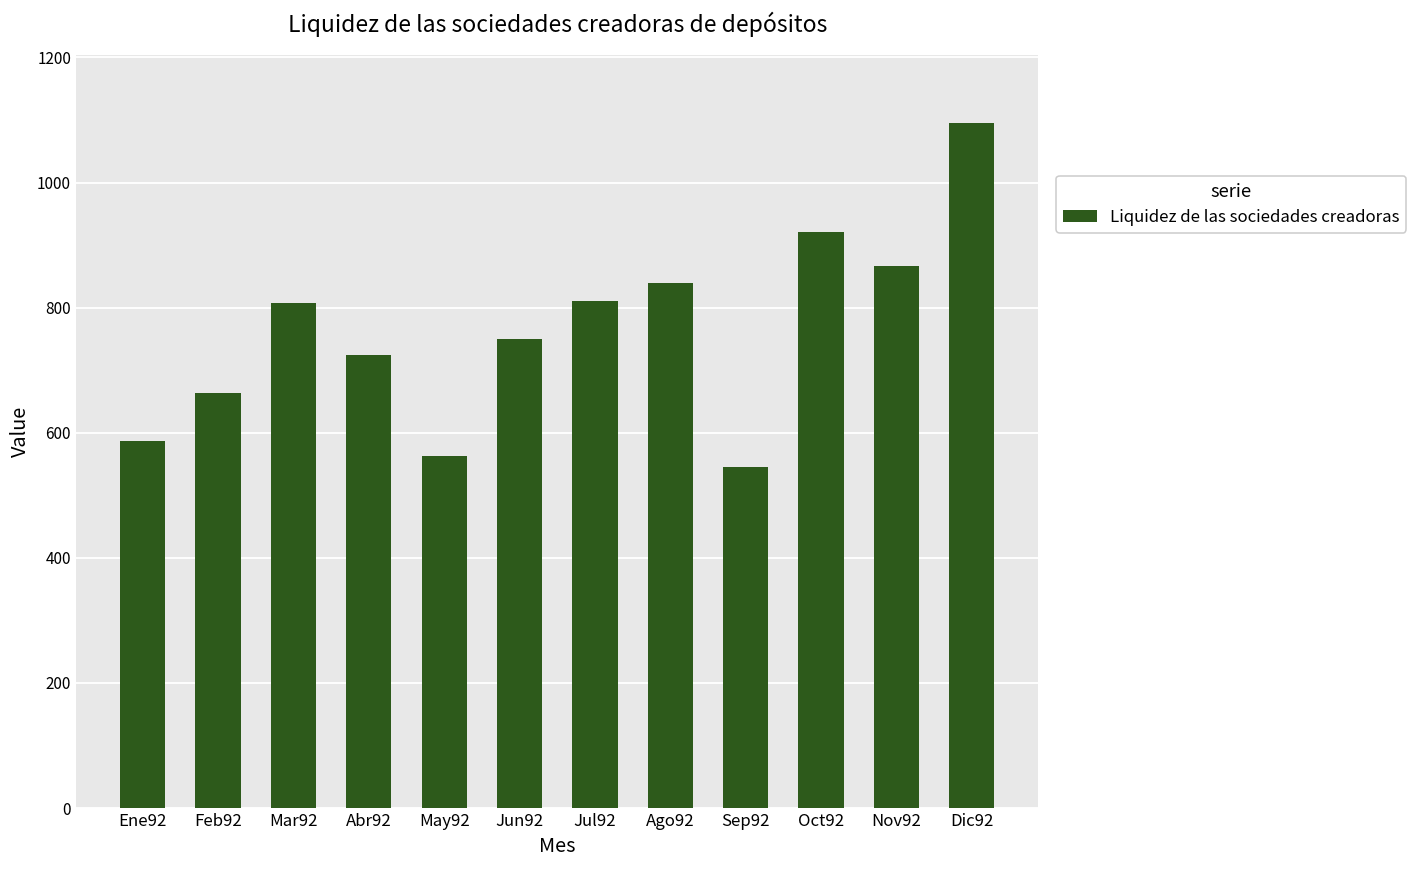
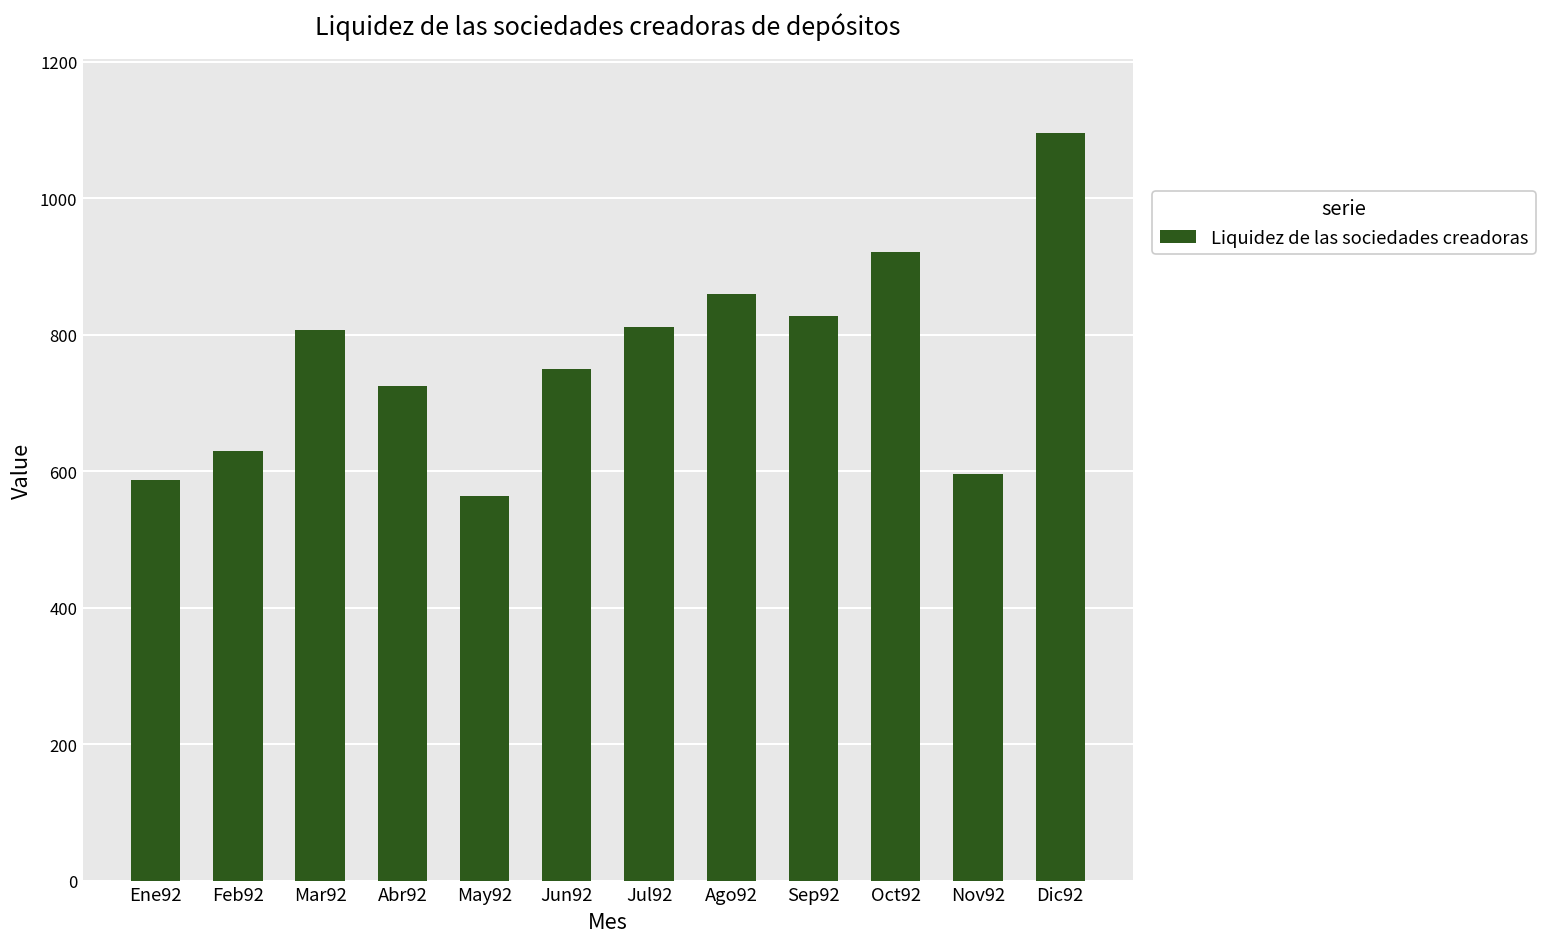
Feb92: 660 -> 630
Ago92: 840 -> 860
Sep92: 550 -> 830
Nov92: 870 -> 600
